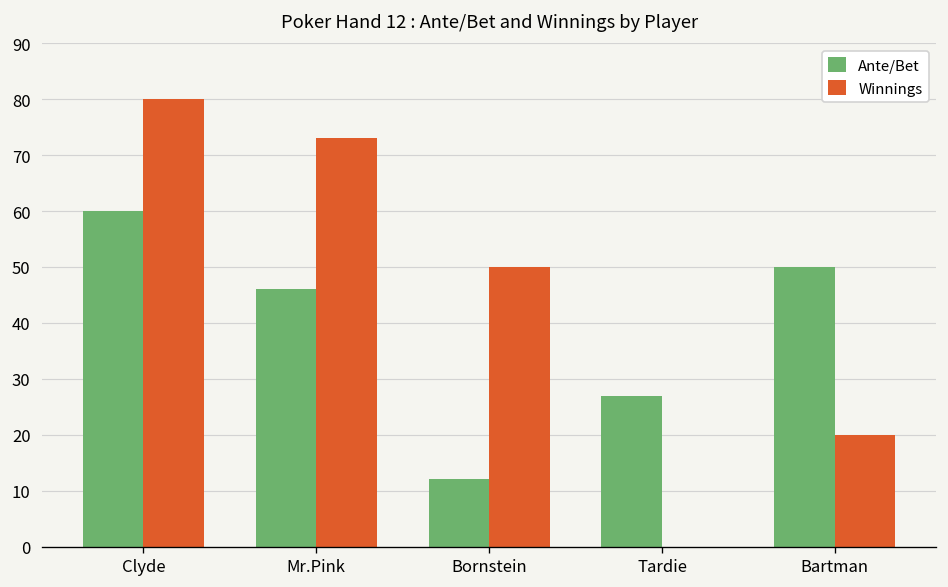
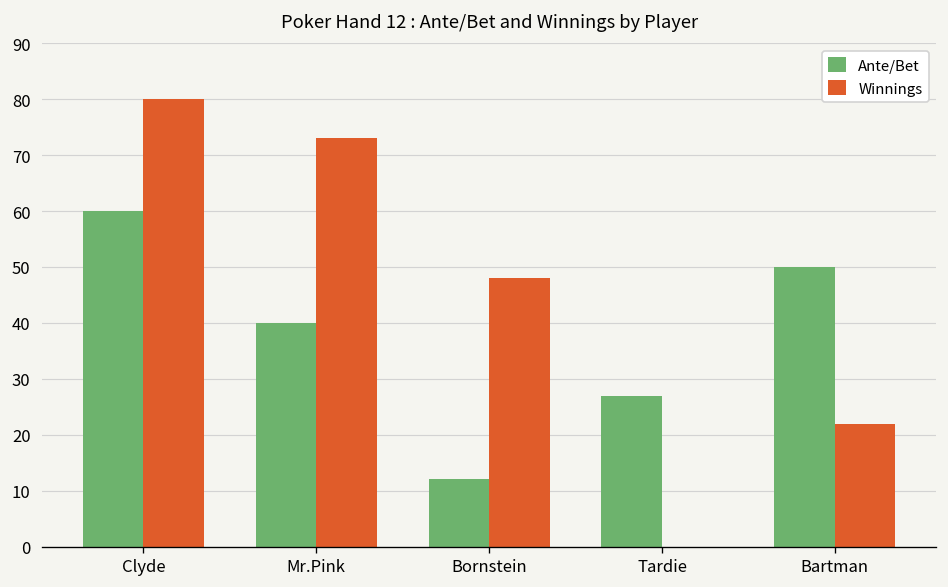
Ante/Bet, Mr.Pink: 46 -> 40
Winnings, Bornstein: 50 -> 48
Winnings, Bartman: 20 -> 22
